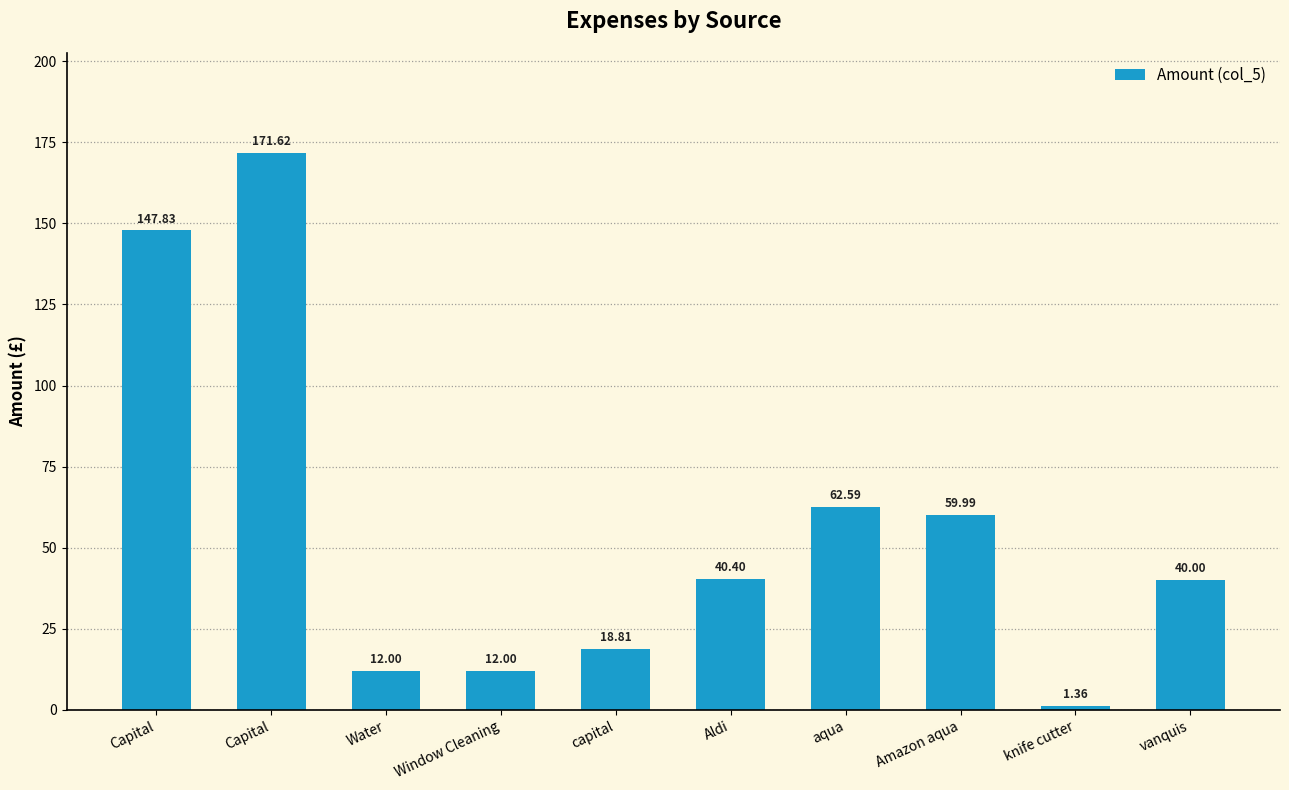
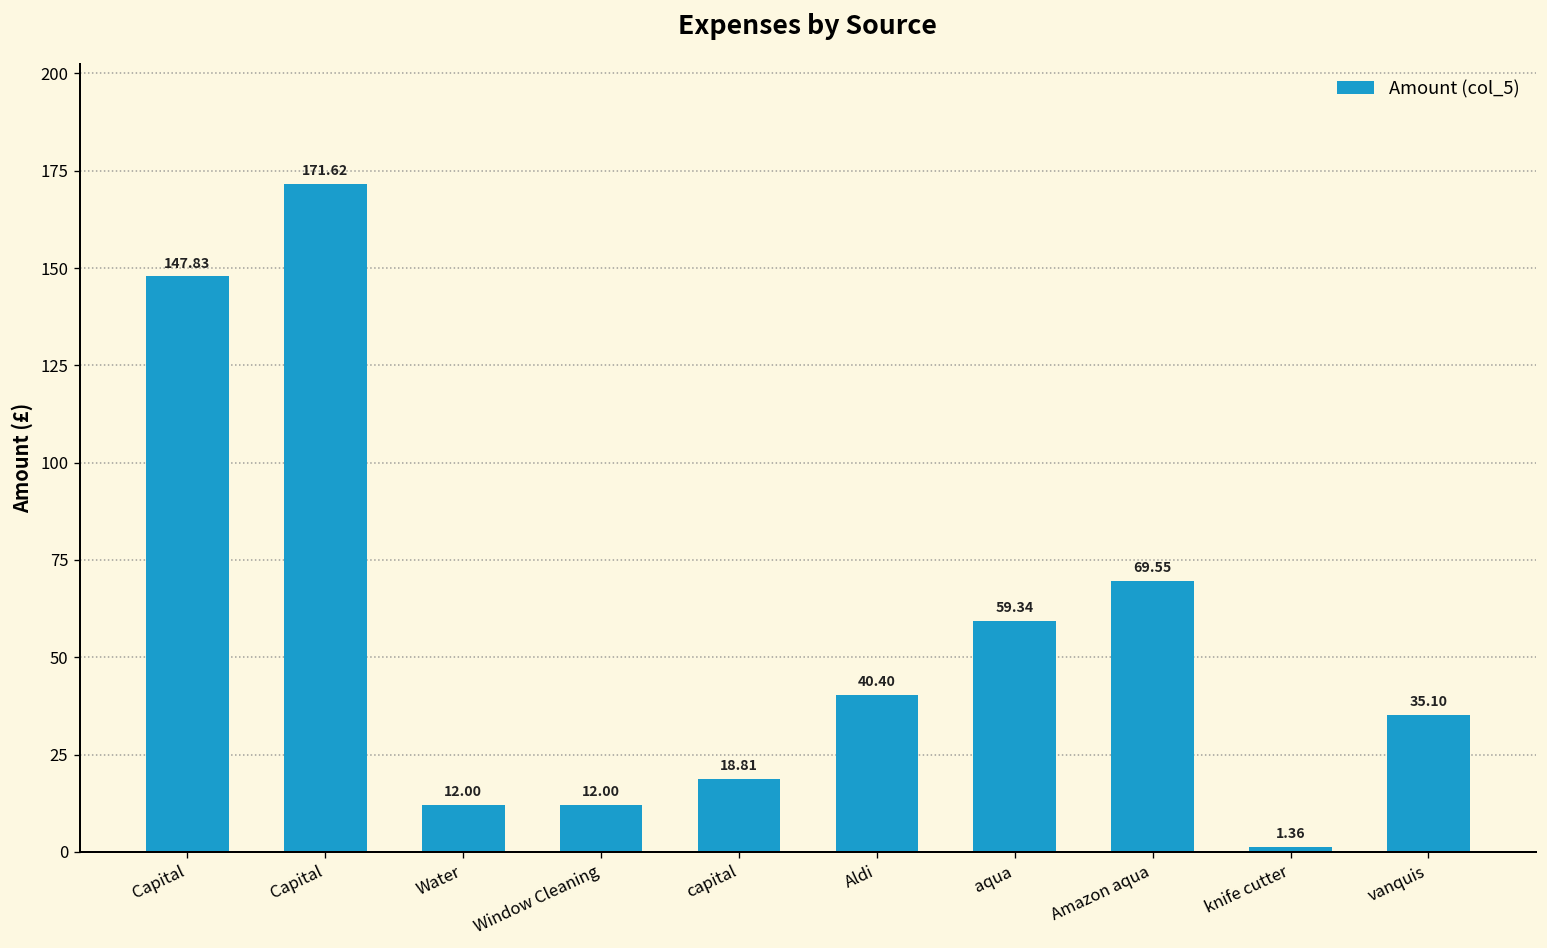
aqua: 62.59 -> 59.34
Amazon aqua: 59.99 -> 69.55
vanquis: 40.00 -> 35.10
